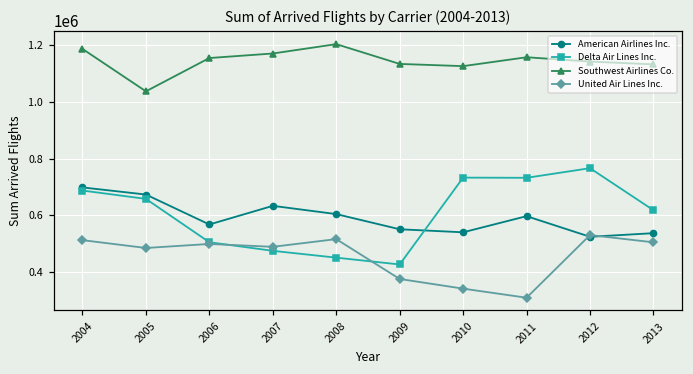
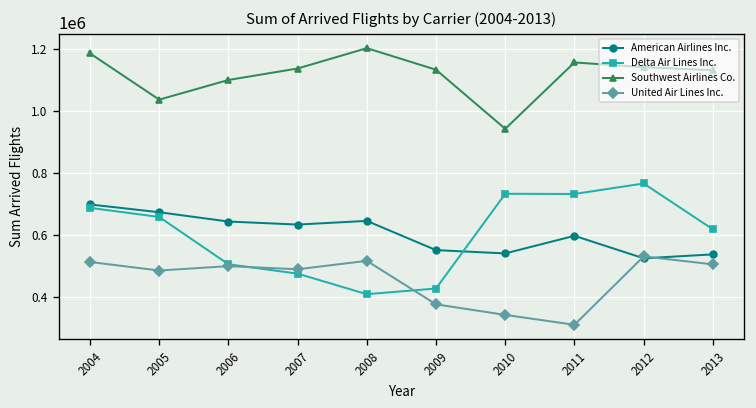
American Airlines Inc., 2006: 570000 -> 640000
Southwest Airlines Co., 2006: 1150000 -> 1100000
Southwest Airlines Co., 2007: 1170000 -> 1140000
American Airlines Inc., 2008: 600000 -> 650000
Delta Air Lines Inc., 2008: 450000 -> 410000
Southwest Airlines Co., 2010: 1120000 -> 940000
